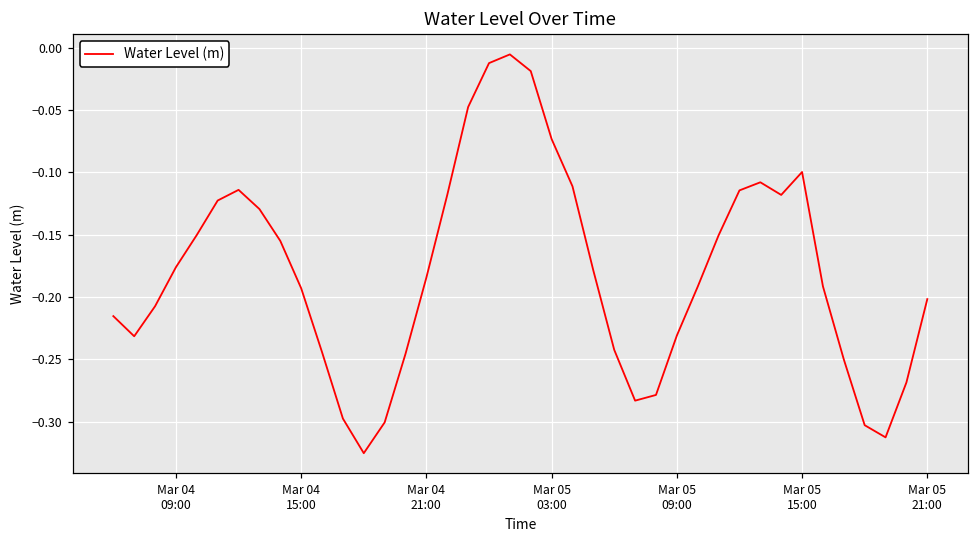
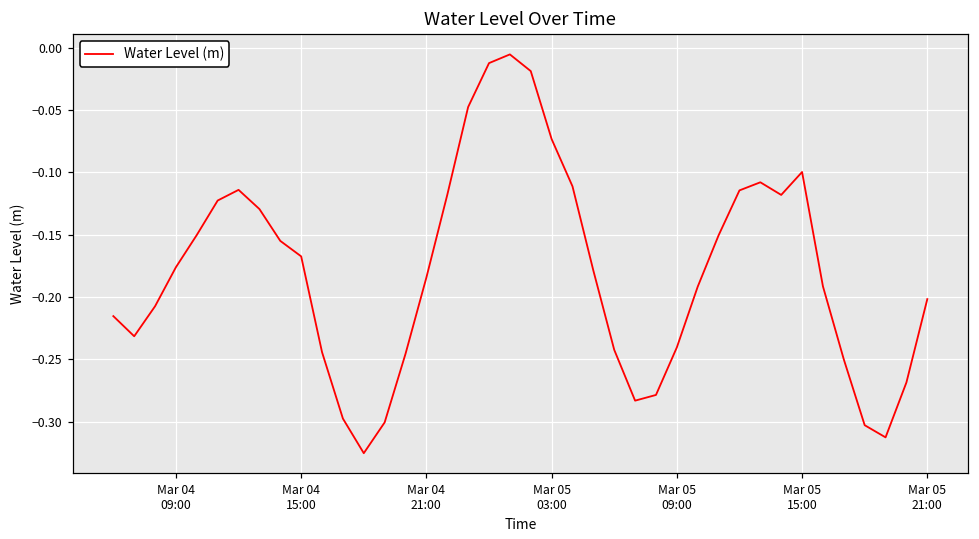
Mar 04 15:00: -0.193 -> -0.167
Mar 05 09:00: -0.231 -> -0.240
